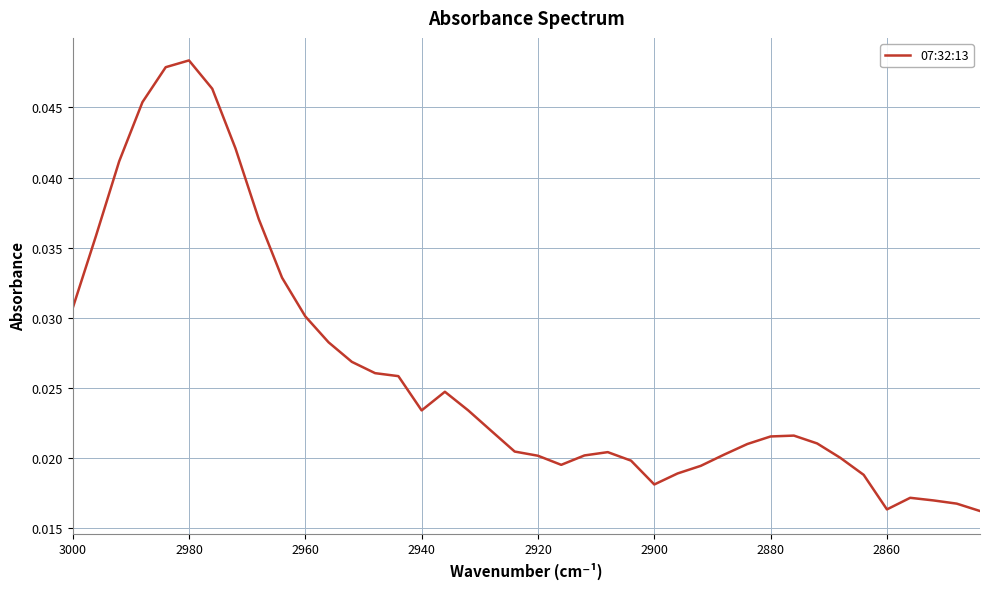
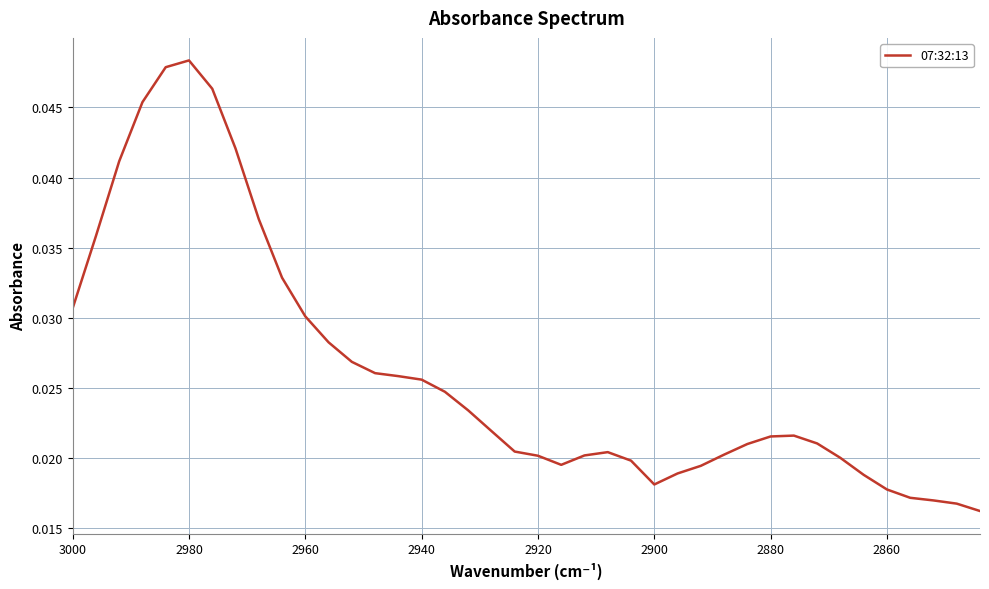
2940: 0.0234 -> 0.0256
2860: 0.0163 -> 0.0178
